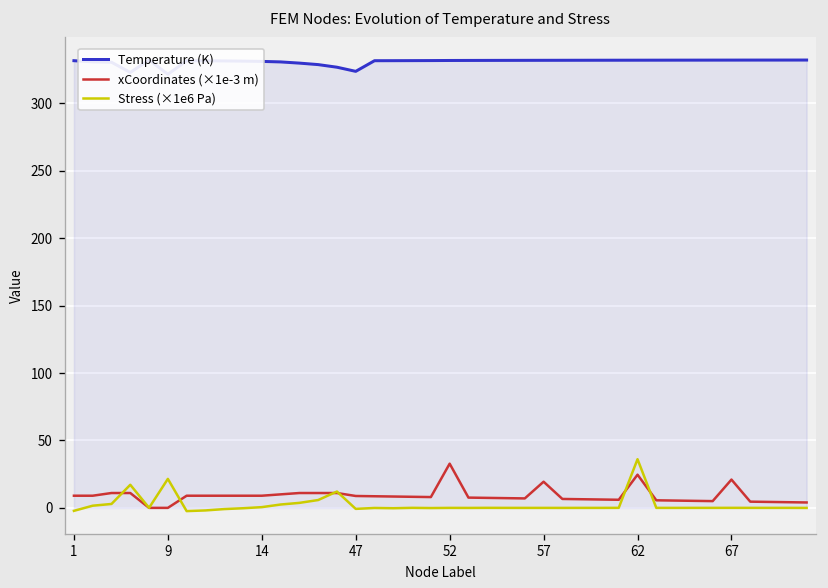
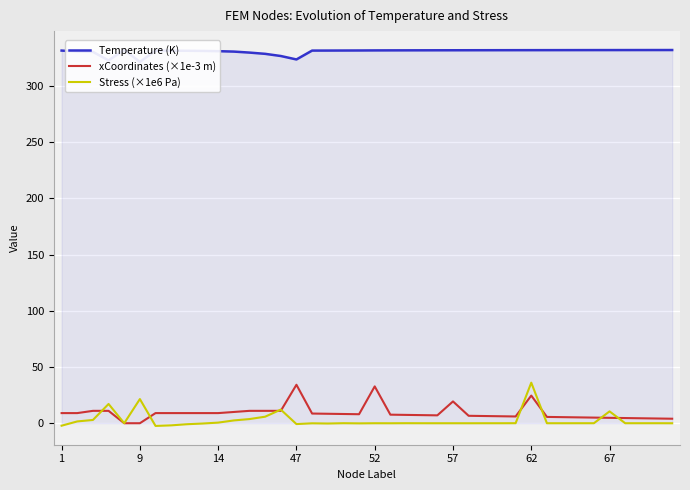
xCoordinates (×1e-3 m), 47: 9 -> 34
xCoordinates (×1e-3 m), 67: 21 -> 5
Stress (×1e6 Pa), 67: 0 -> 11
